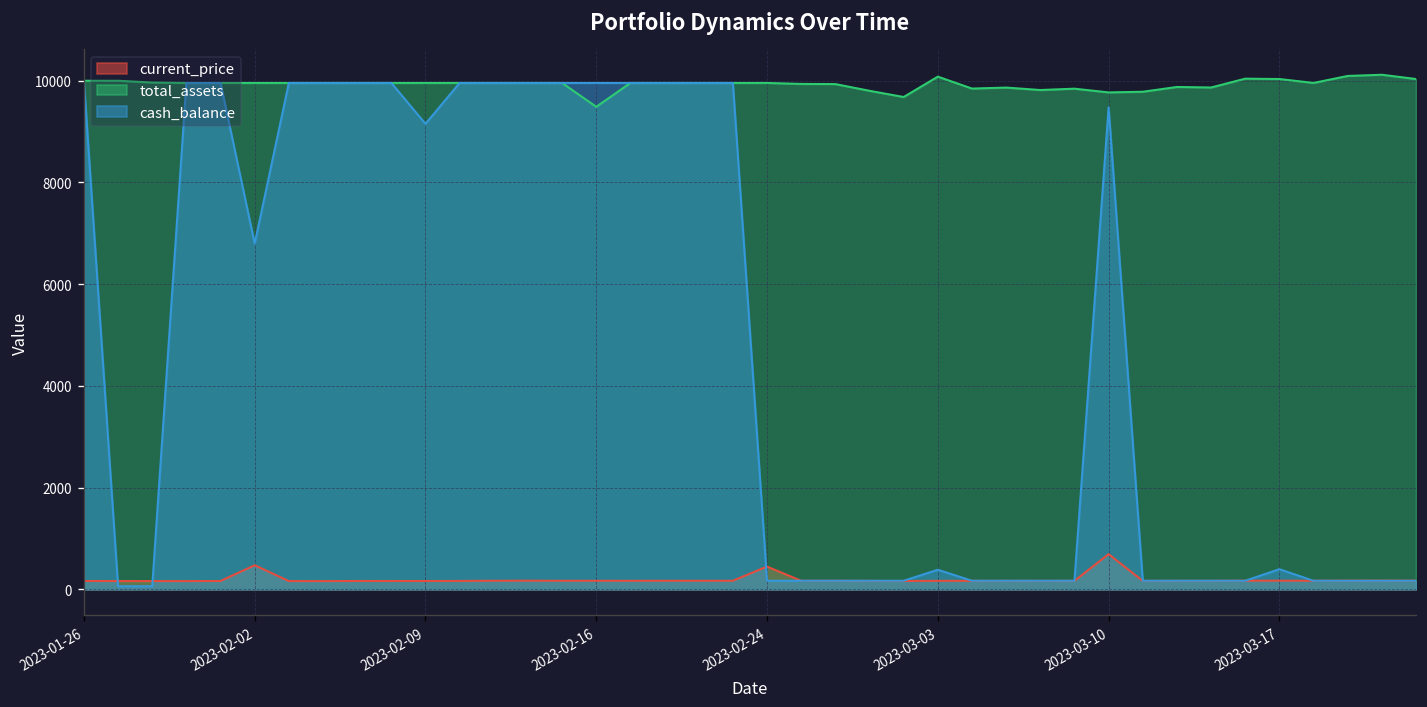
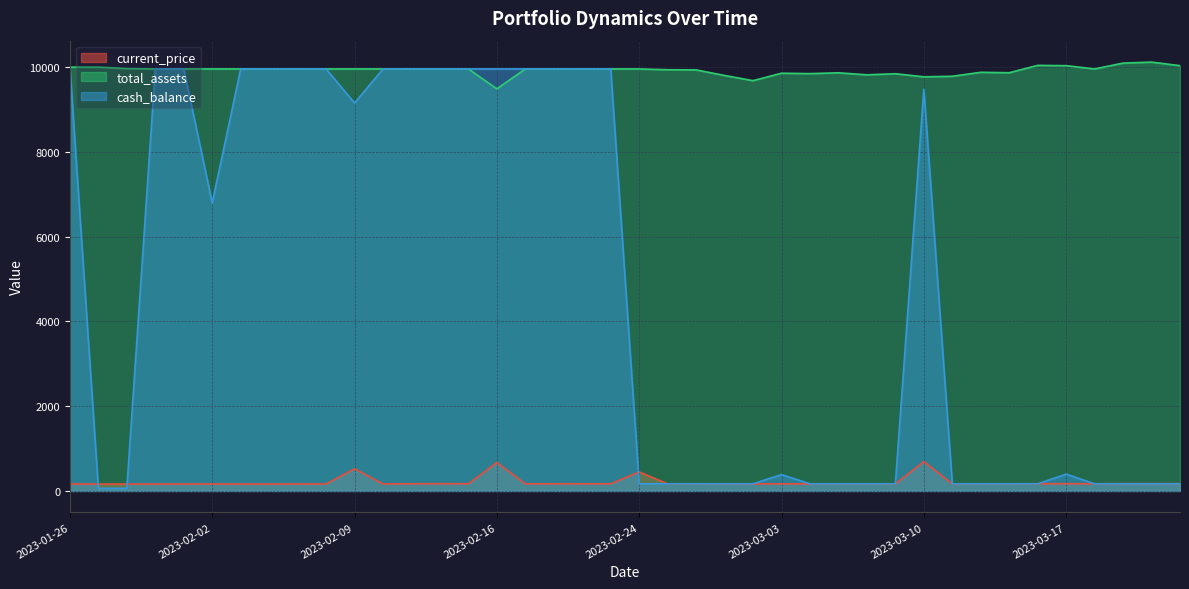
current_price, 2023-02-02: 500 -> 200
current_price, 2023-02-09: 200 -> 500
current_price, 2023-02-16: 200 -> 700
total_assets, 2023-03-03: 10100 -> 9900
